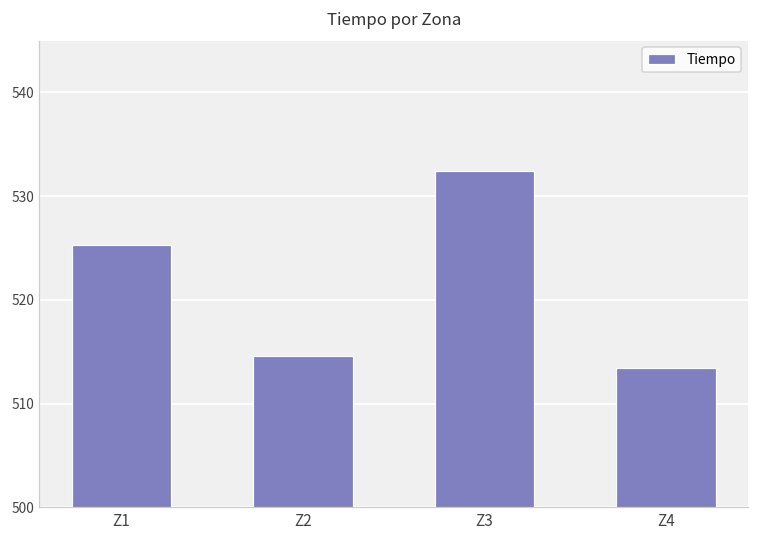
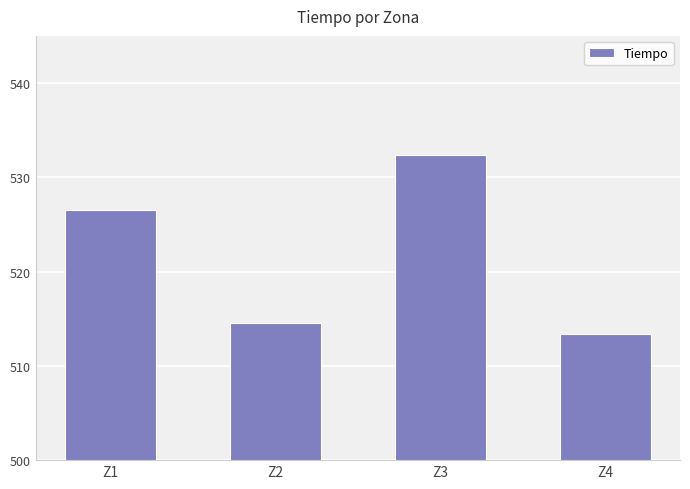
Z1: 525 -> 527
